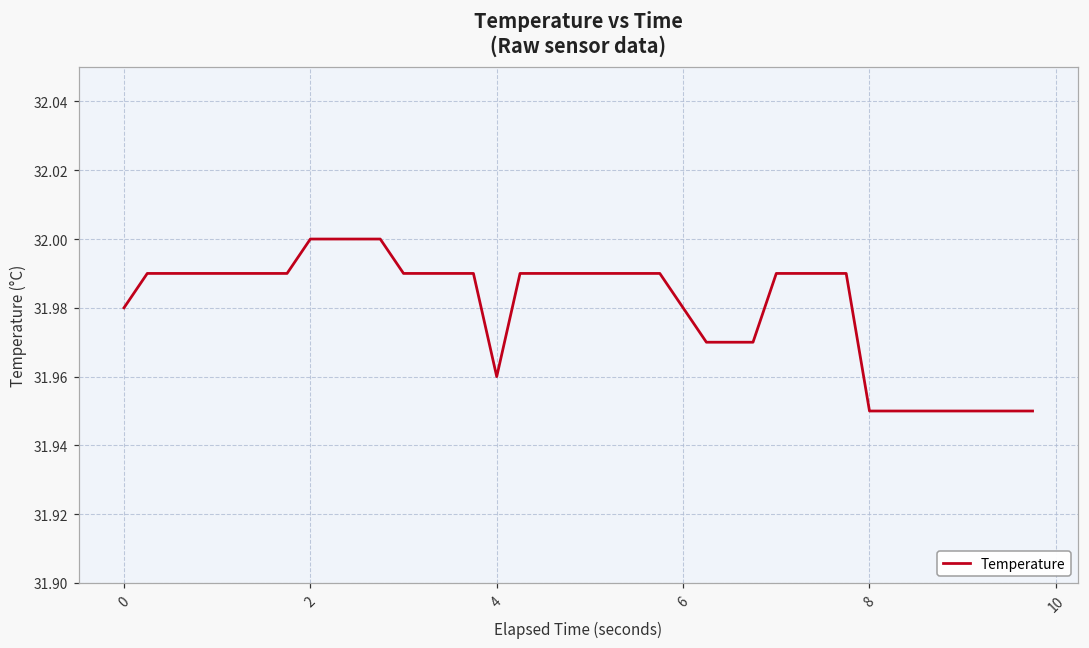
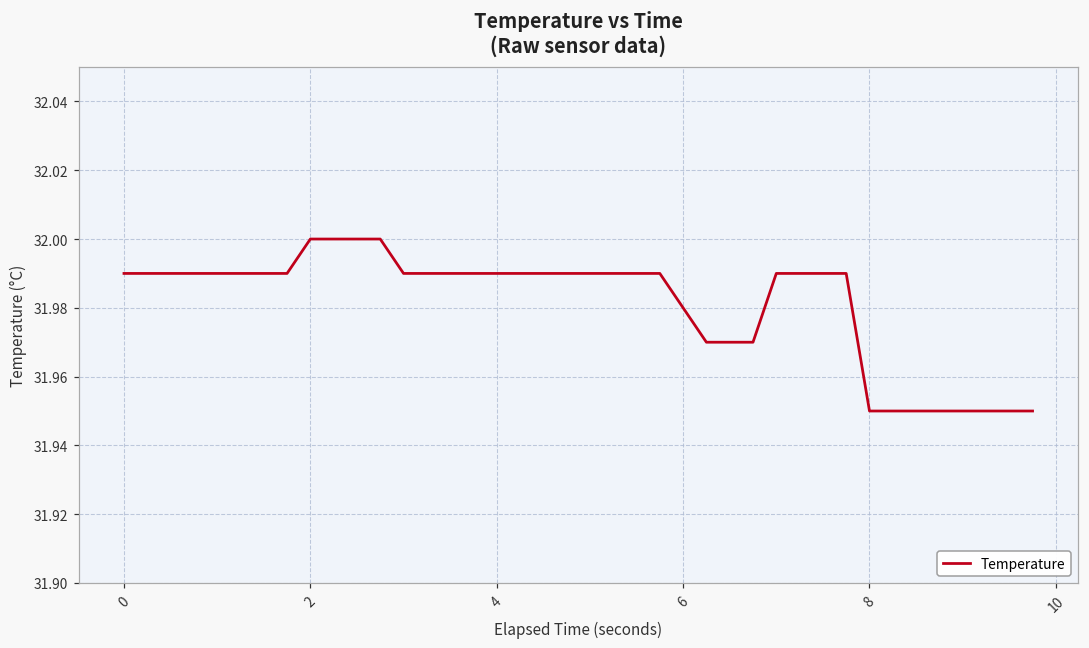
0: 31.98 -> 31.99
4: 31.96 -> 31.99
